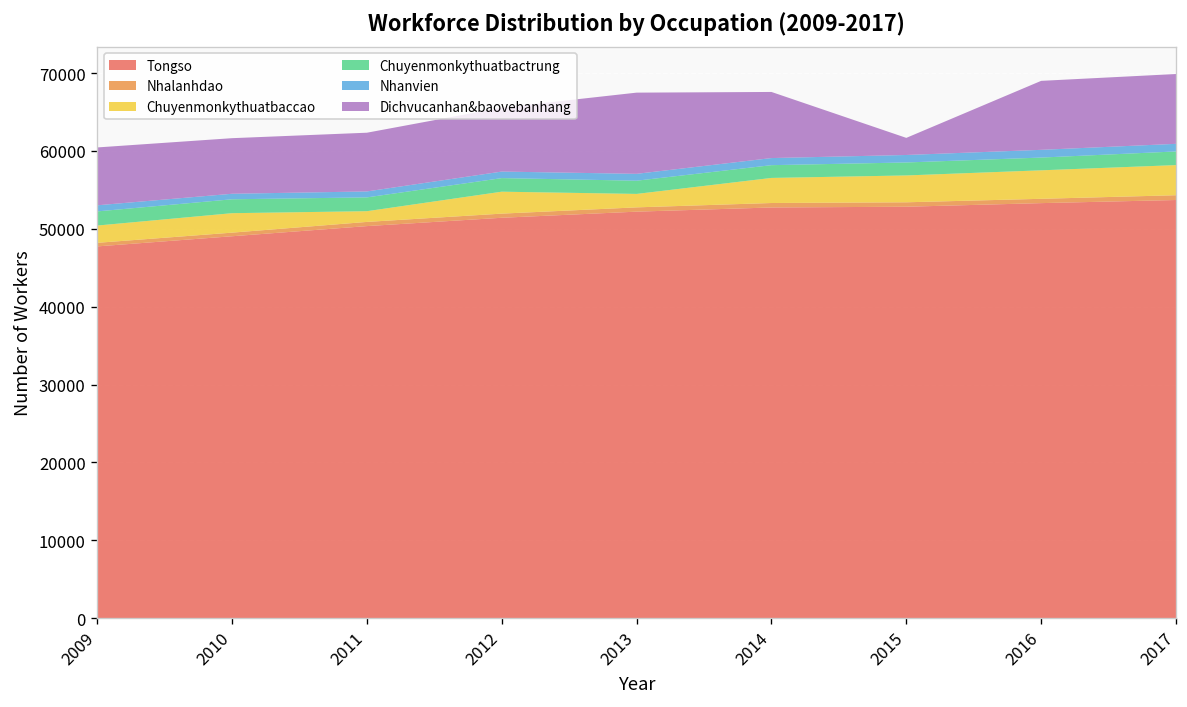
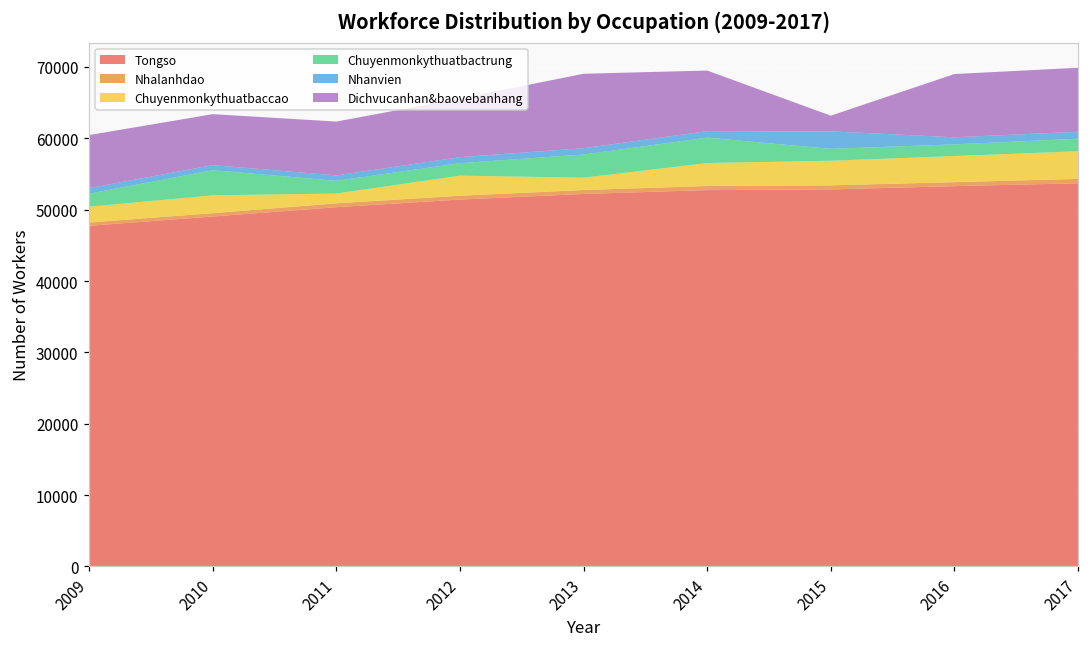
Chuyenmonkythuatbactrung, 2010: 2000 -> 4000
Chuyenmonkythuatbactrung, 2013: 2000 -> 3000
Chuyenmonkythuatbactrung, 2014: 2000 -> 4000
Nhanvien, 2015: 1000 -> 2000
